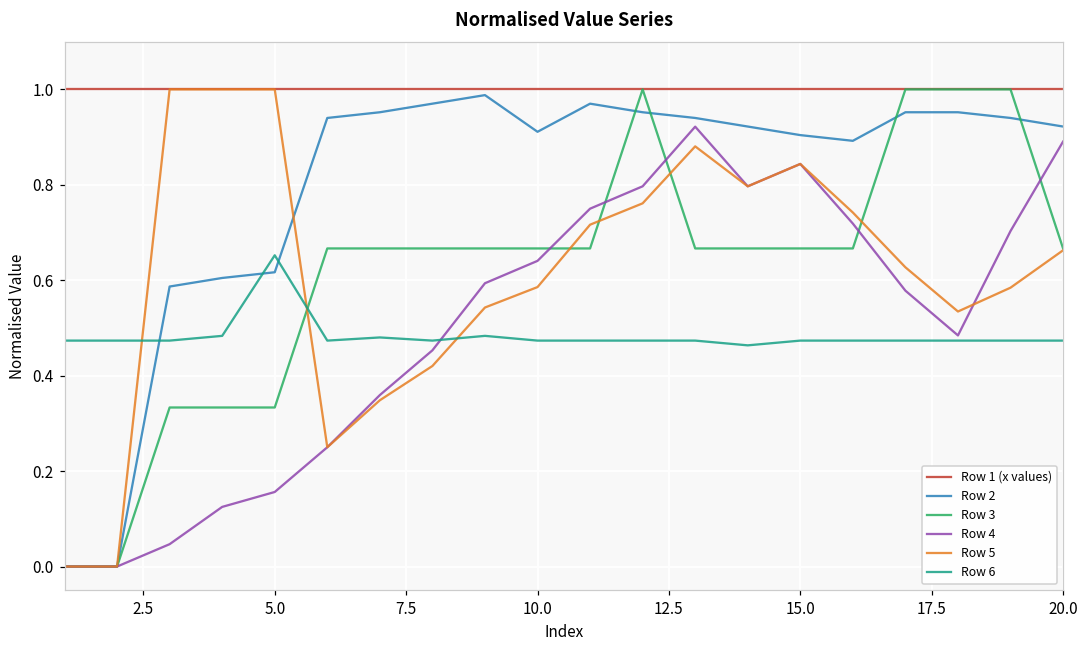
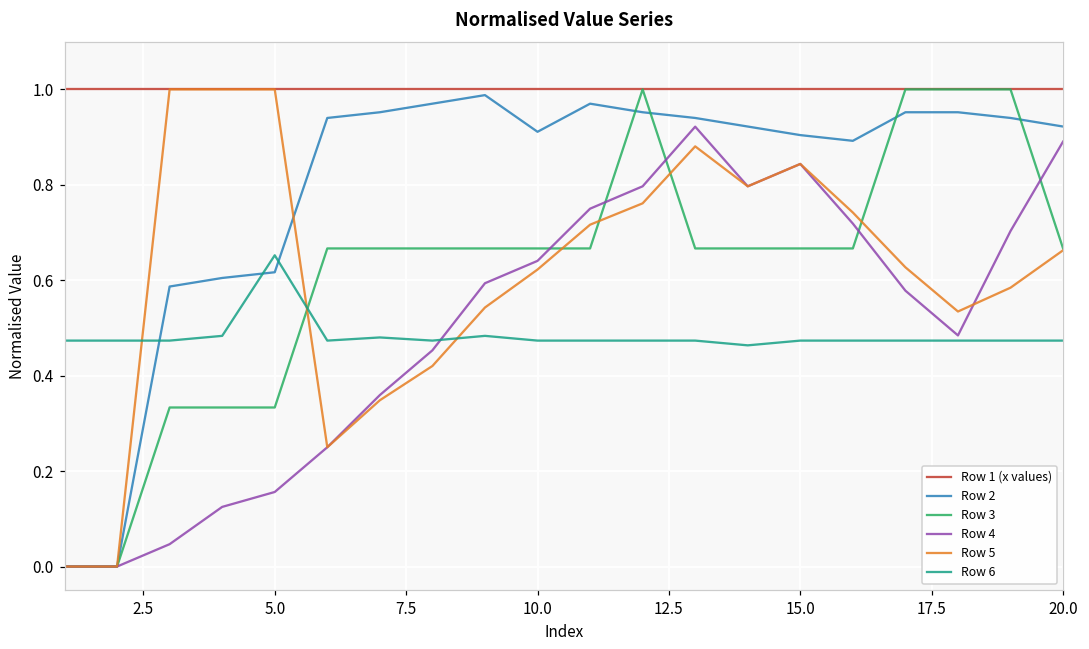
Row 5, 10.0: 0.59 -> 0.62
